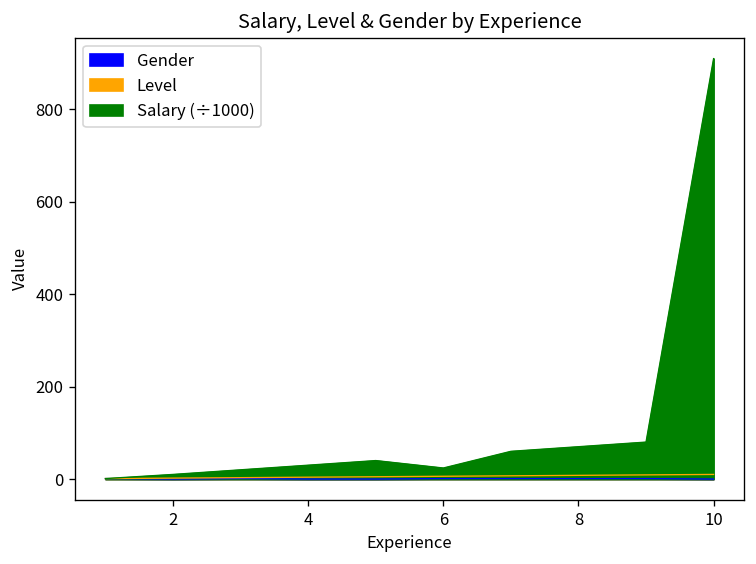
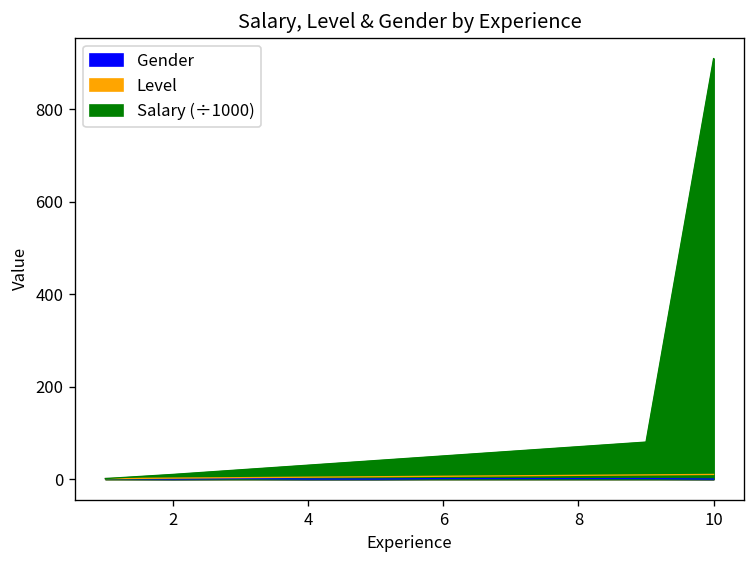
Salary (÷1000), 6: 20 -> 50
